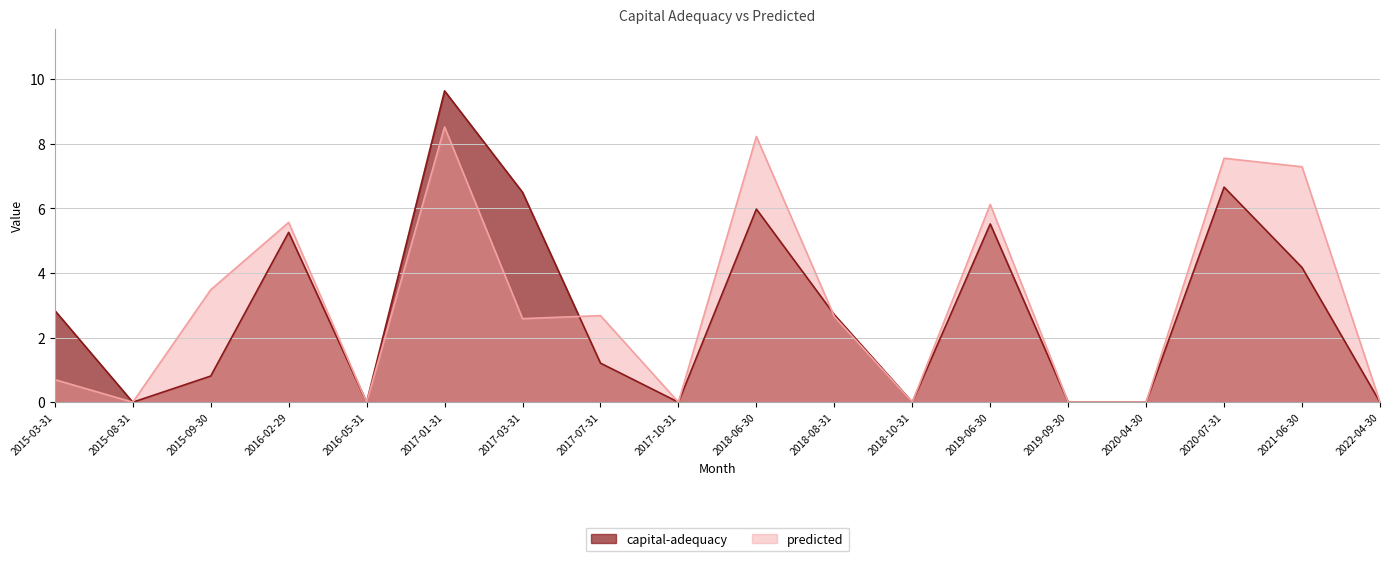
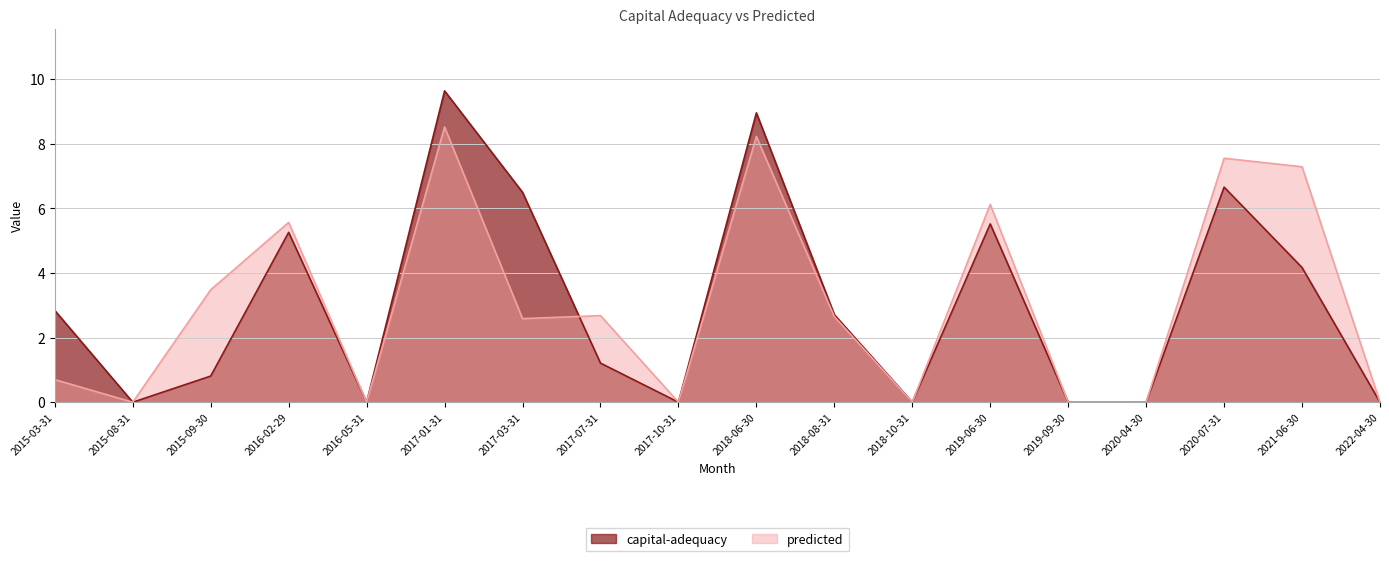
capital-adequacy, 2018-06-30: 6.0 -> 9.0
